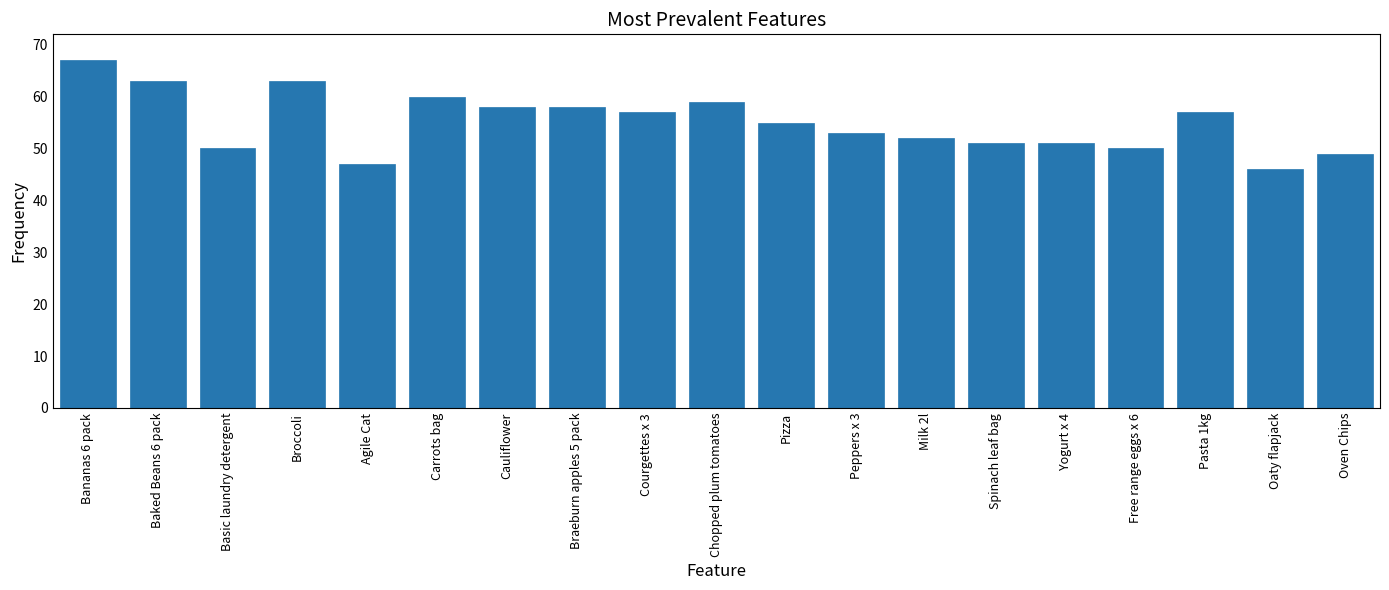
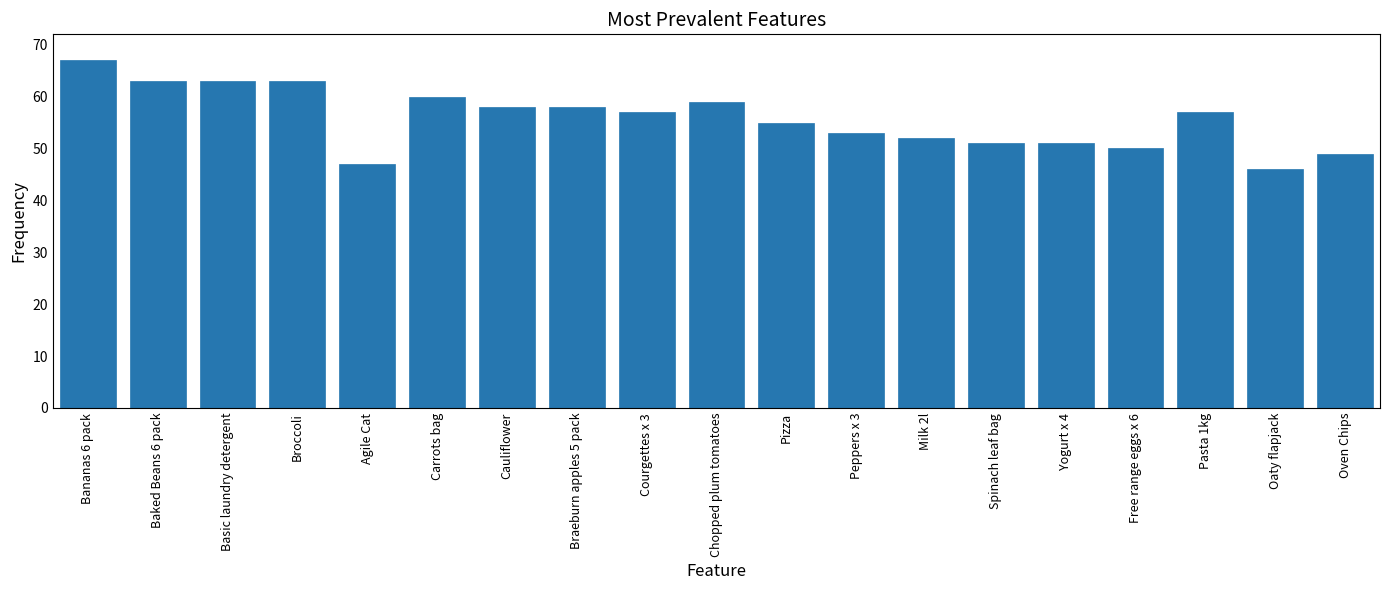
Basic laundry detergent: 50 -> 63
